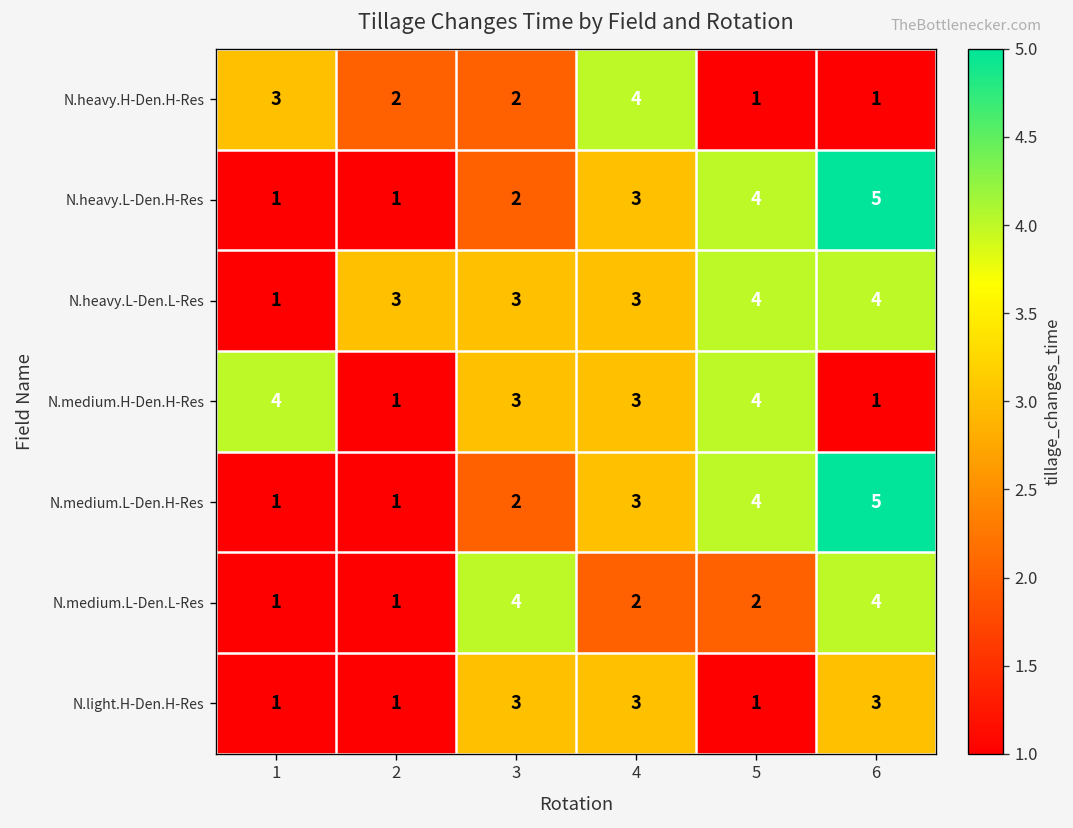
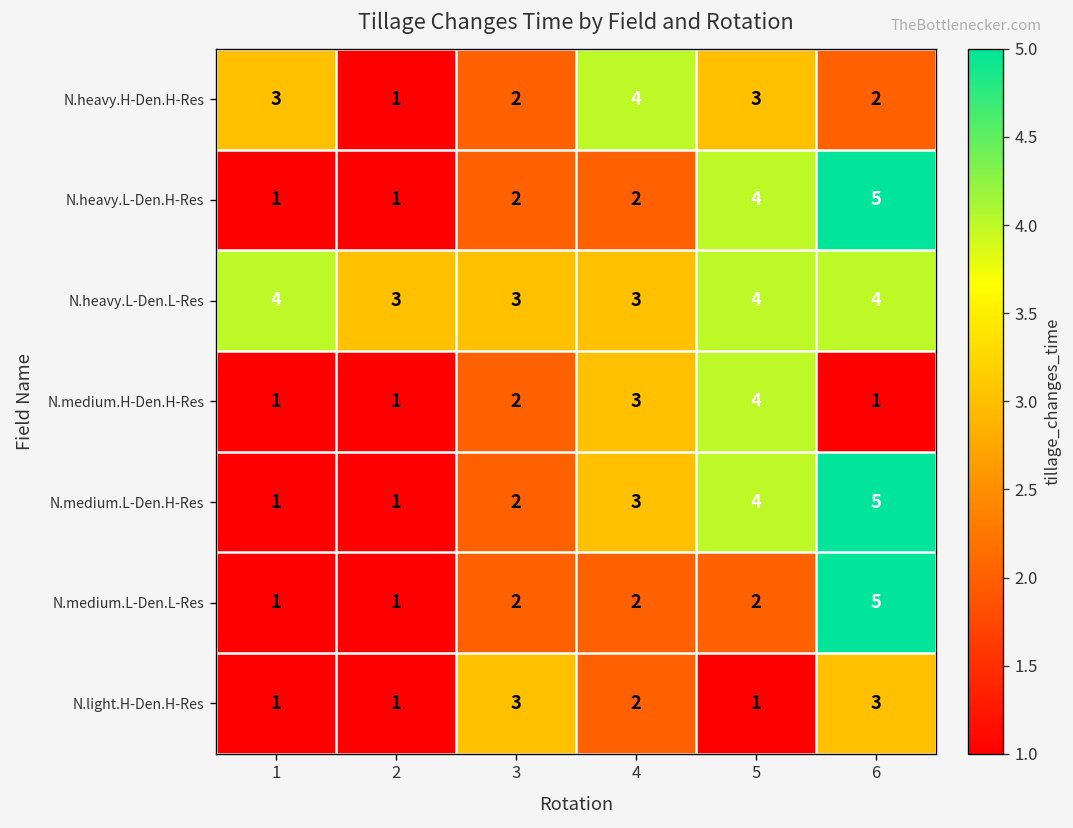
N.heavy.H-Den.H-Res, 2: 2 -> 1
N.heavy.H-Den.H-Res, 5: 1 -> 3
N.heavy.H-Den.H-Res, 6: 1 -> 2
N.heavy.L-Den.H-Res, 4: 3 -> 2
N.heavy.L-Den.L-Res, 1: 1 -> 4
N.medium.H-Den.H-Res, 1: 4 -> 1
N.medium.H-Den.H-Res, 3: 3 -> 2
N.medium.L-Den.L-Res, 3: 4 -> 2
N.medium.L-Den.L-Res, 6: 4 -> 5
N.light.H-Den.H-Res, 4: 3 -> 2
